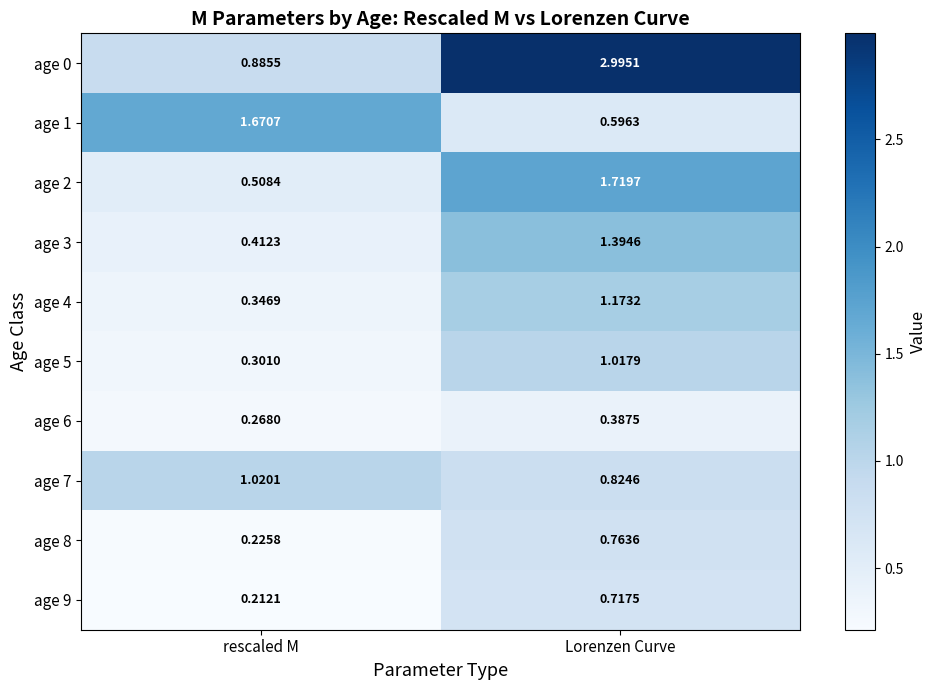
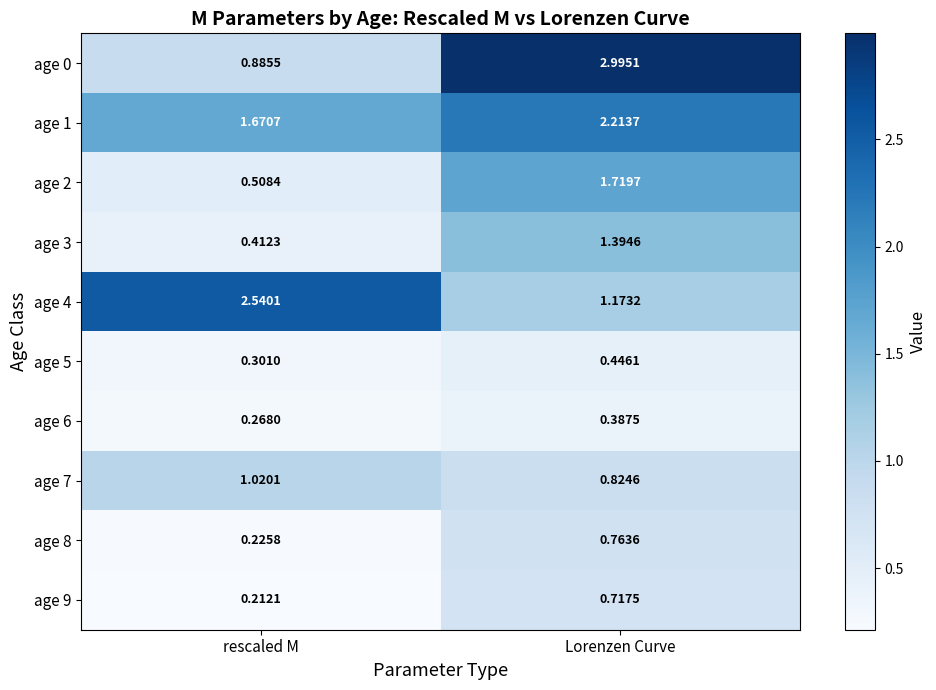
age 1, Lorenzen Curve: 0.5963 -> 2.2137
age 4, rescaled M: 0.3469 -> 2.5401
age 5, Lorenzen Curve: 1.0179 -> 0.4461
